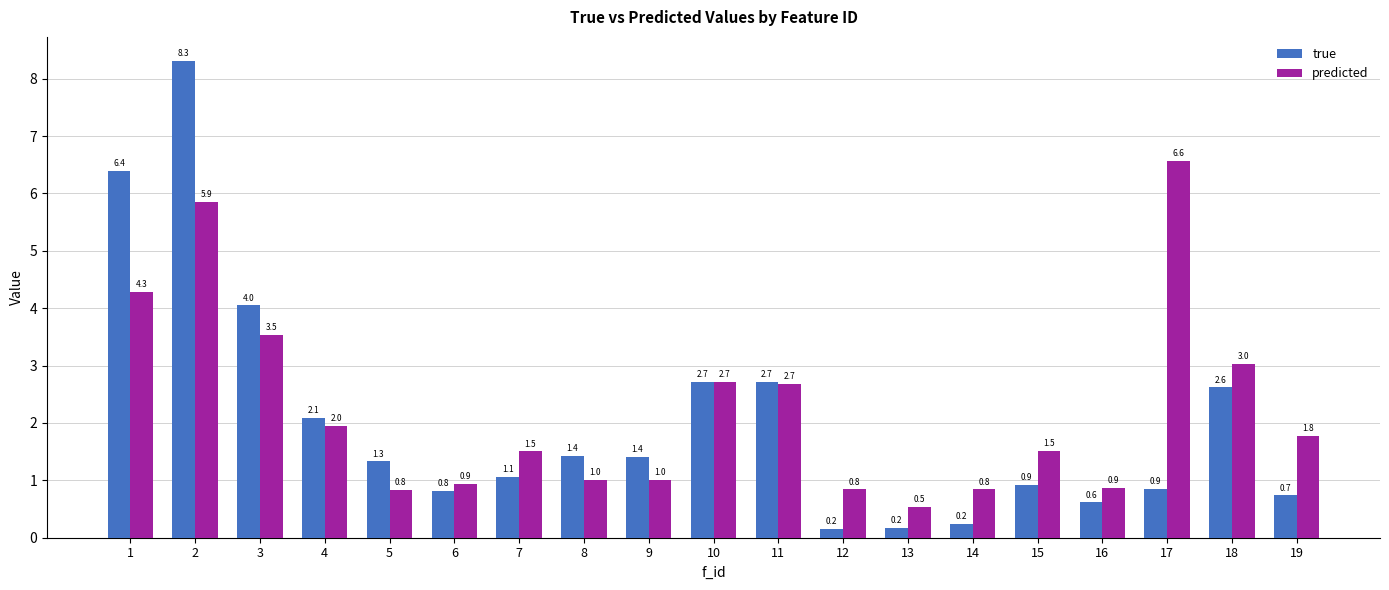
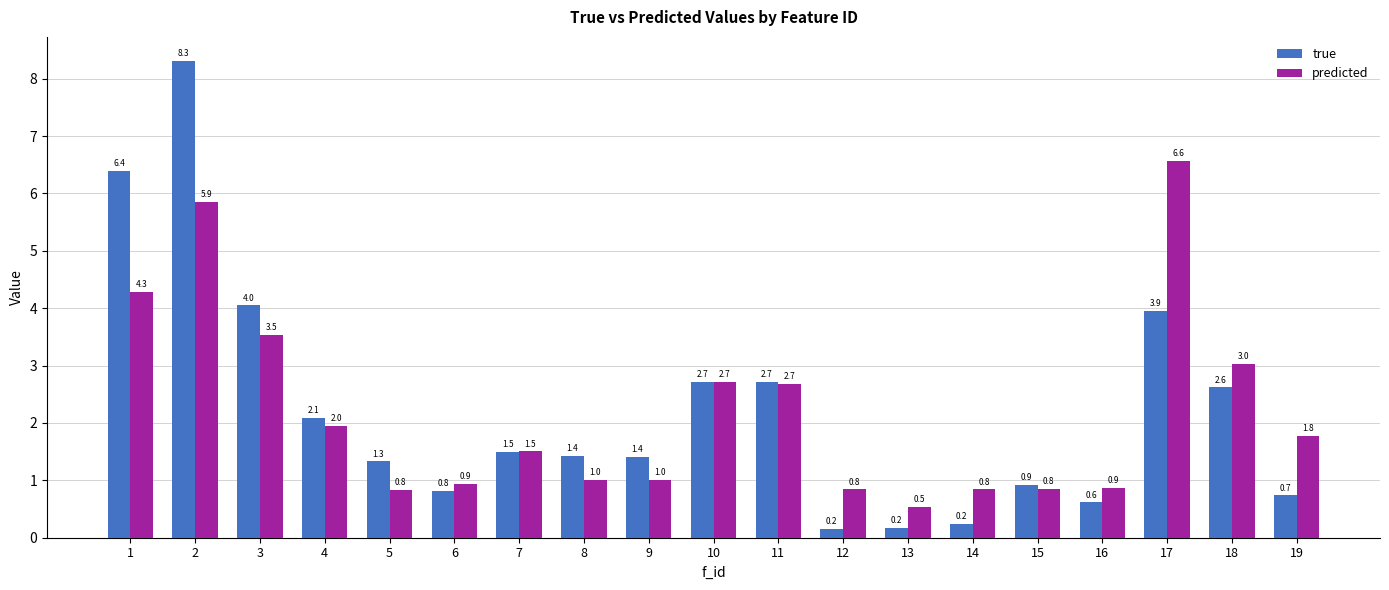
true, 7: 1.1 -> 1.5
predicted, 15: 1.5 -> 0.8
true, 17: 0.9 -> 3.9
